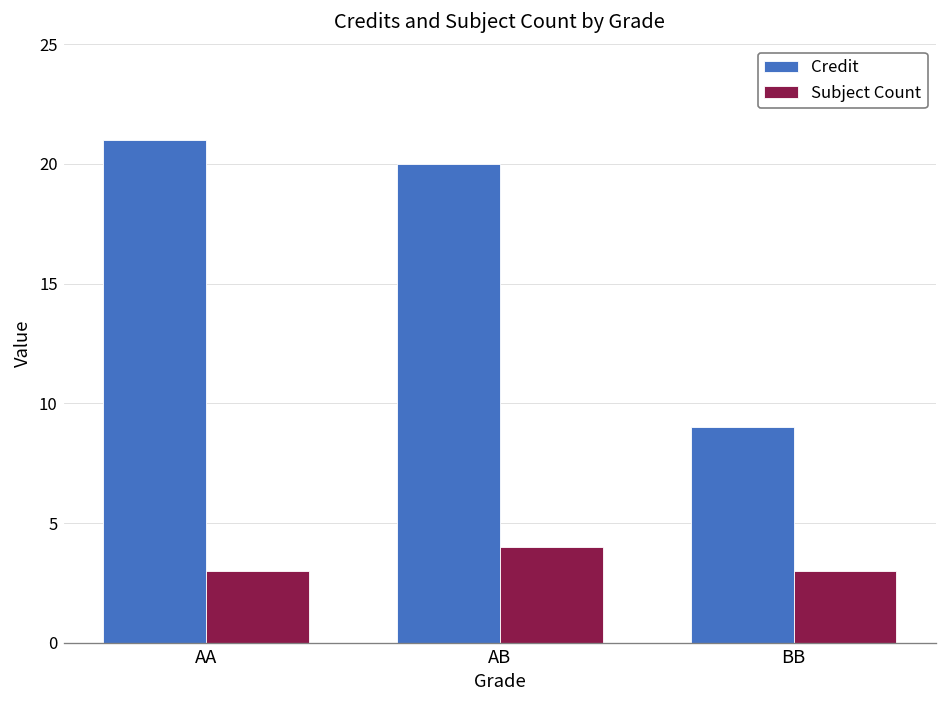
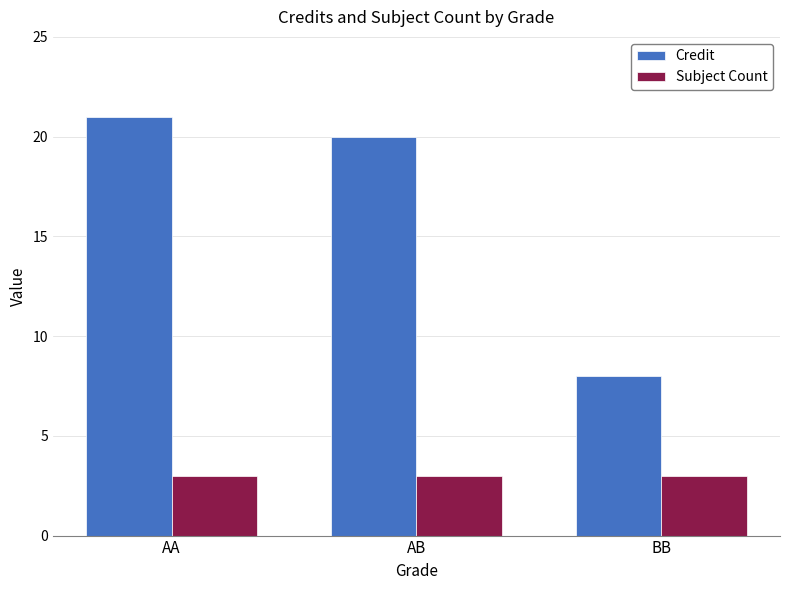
Subject Count, AB: 4 -> 3
Credit, BB: 9 -> 8
